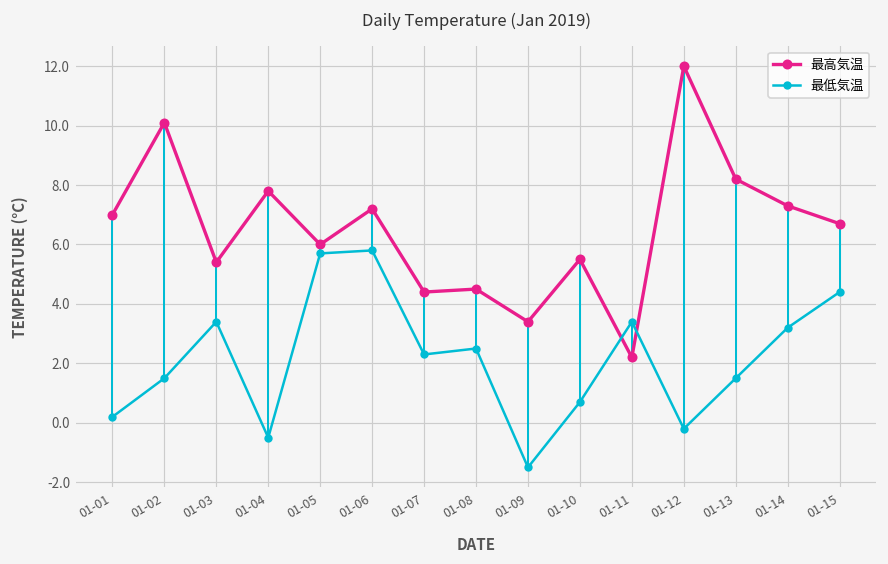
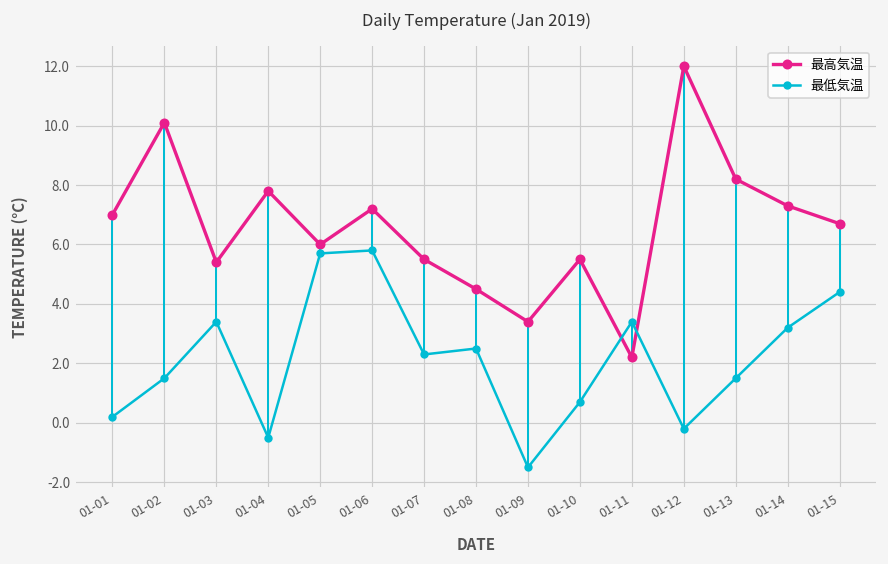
最高気温, 01-07: 4.4 -> 5.5
